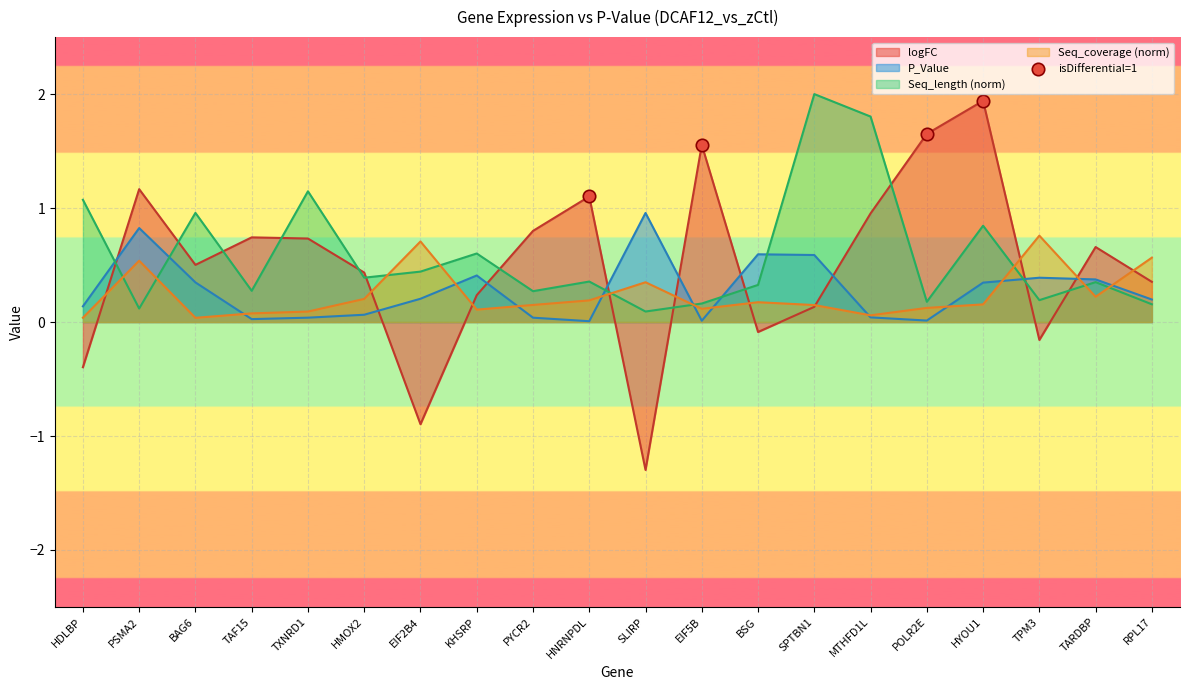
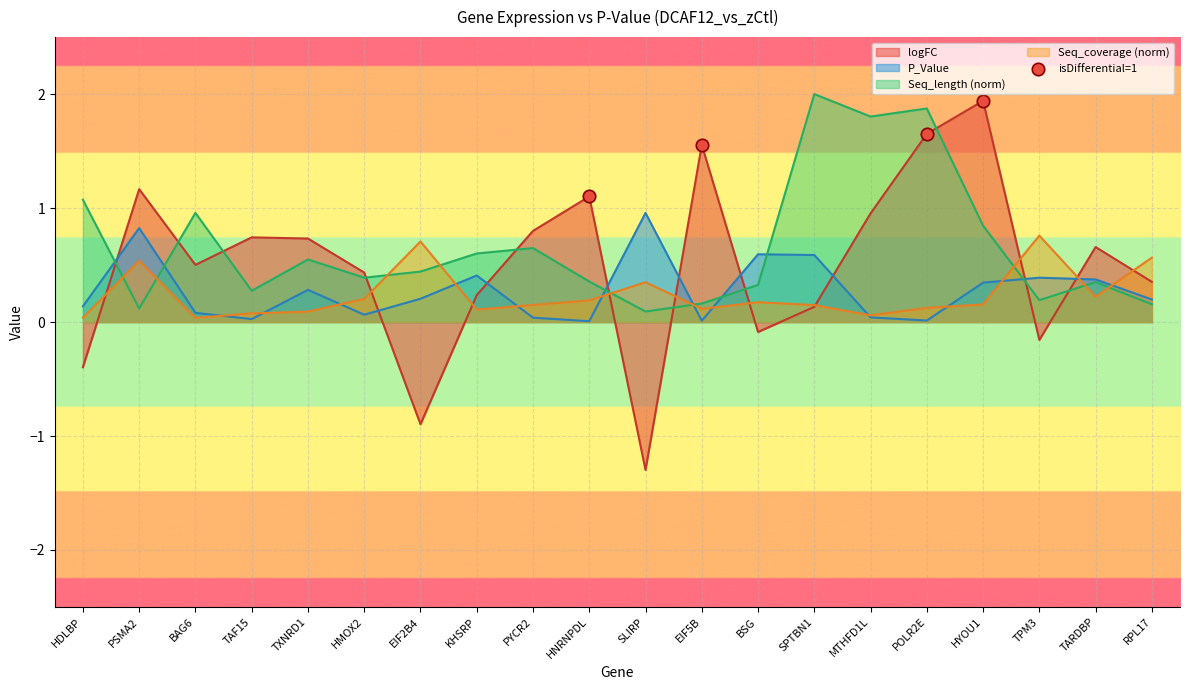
P_Value, BAG6: 0.35 -> 0.08
P_Value, TXNRD1: 0.04 -> 0.28
Seq_length (norm), TXNRD1: 1.15 -> 0.55
Seq_length (norm), PYCR2: 0.27 -> 0.65
Seq_length (norm), POLR2E: 0.18 -> 1.87
